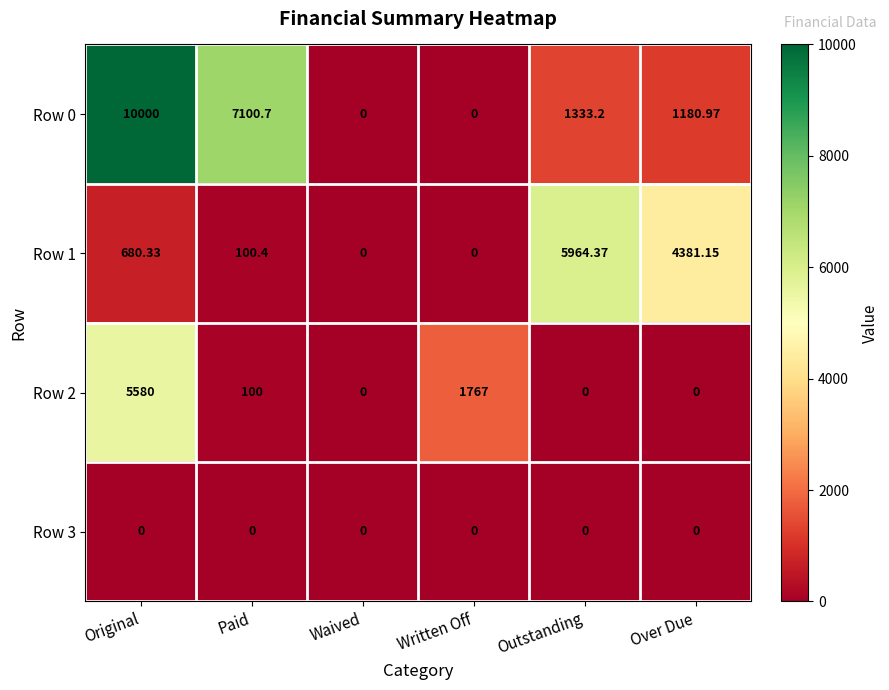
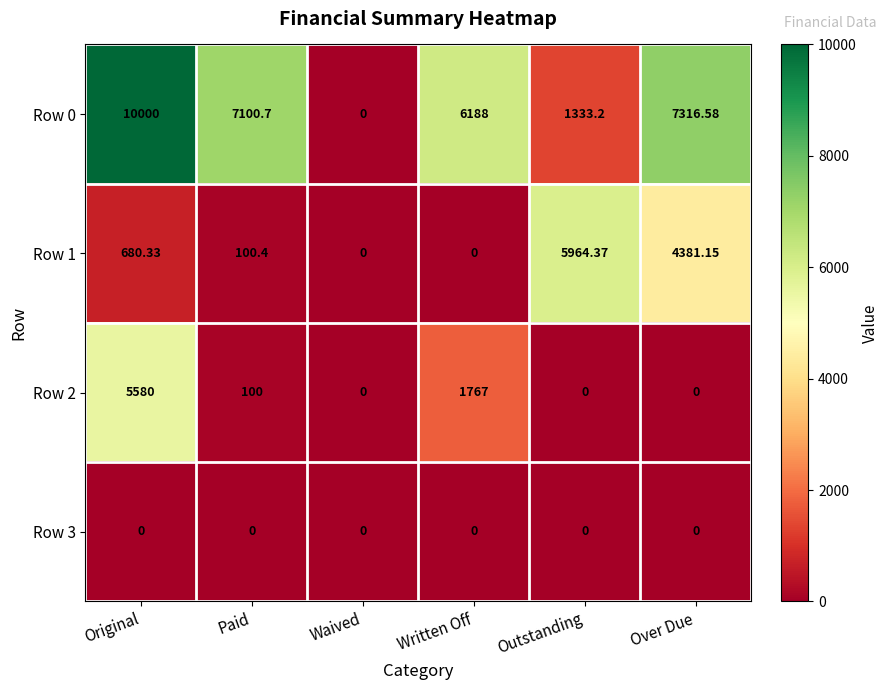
Row 0, Written Off: 0 -> 6188
Row 0, Over Due: 1180.97 -> 7316.58
